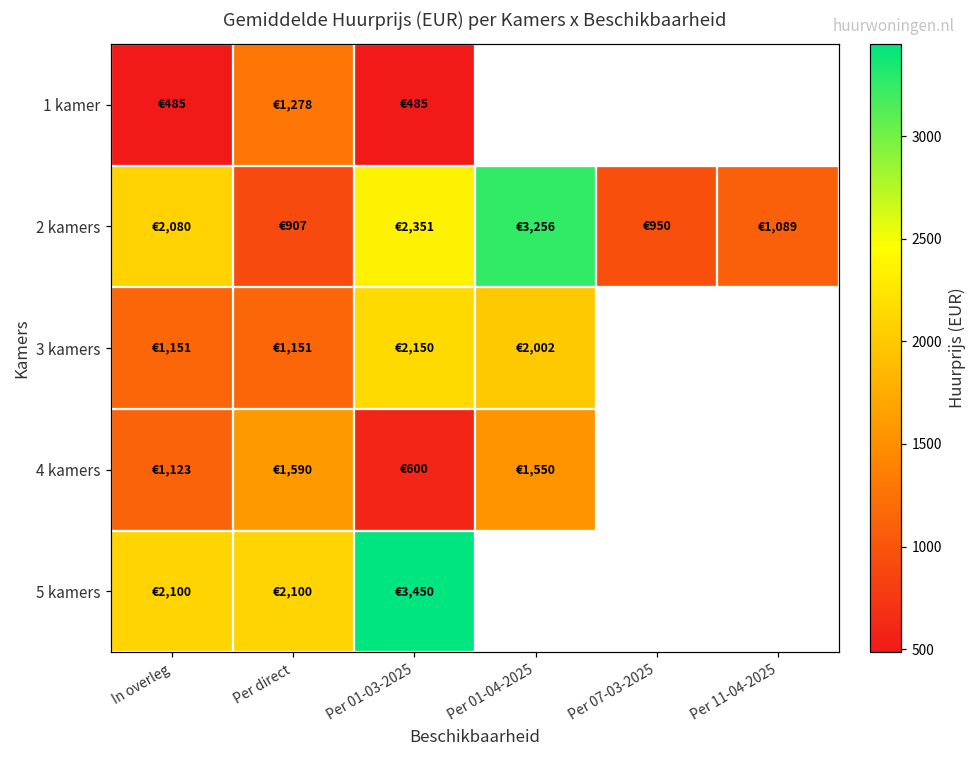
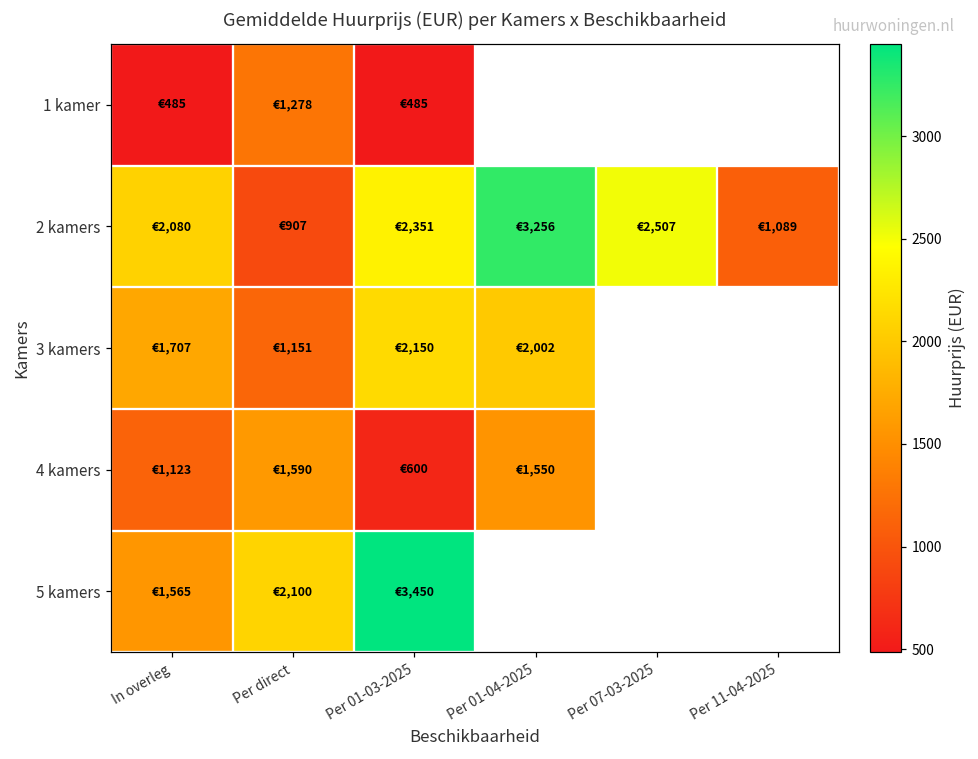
2 kamers, Per 07-03-2025: €950 -> €2,507
3 kamers, In overleg: €1,151 -> €1,707
5 kamers, In overleg: €2,100 -> €1,565
